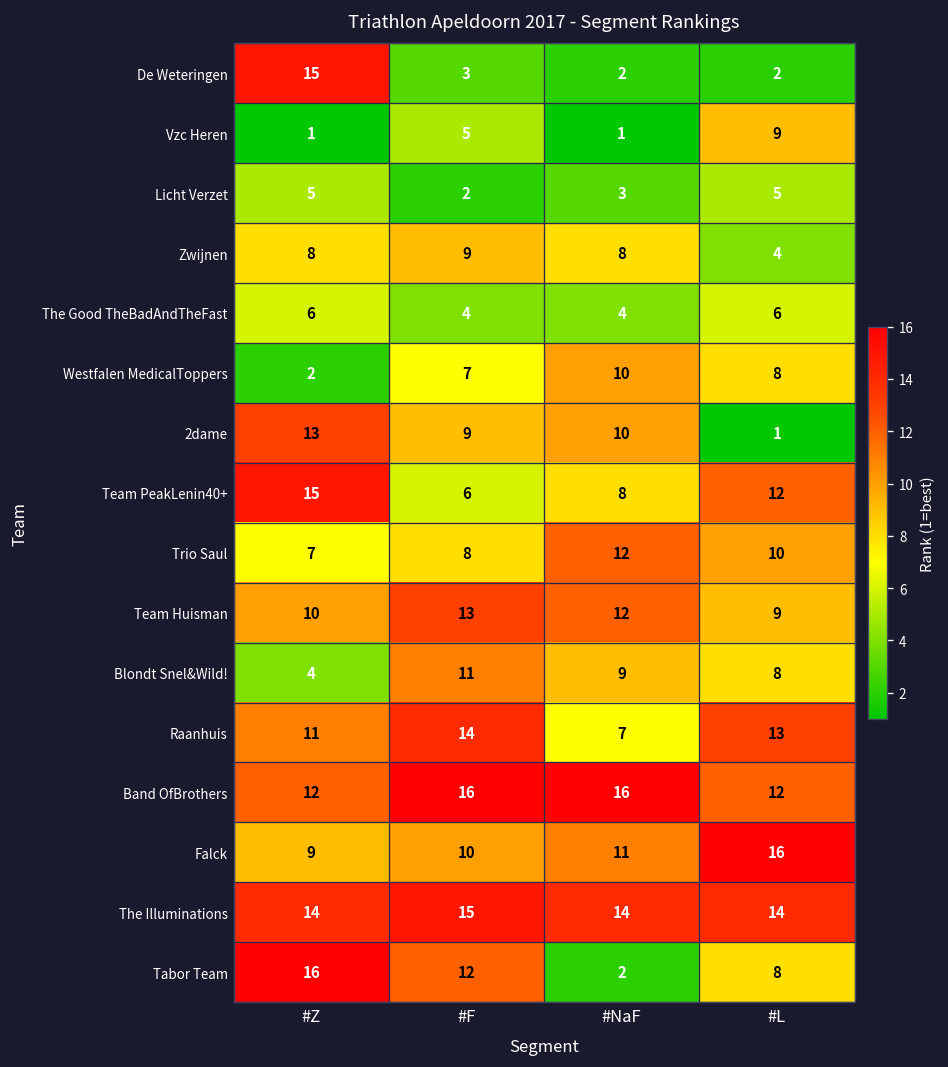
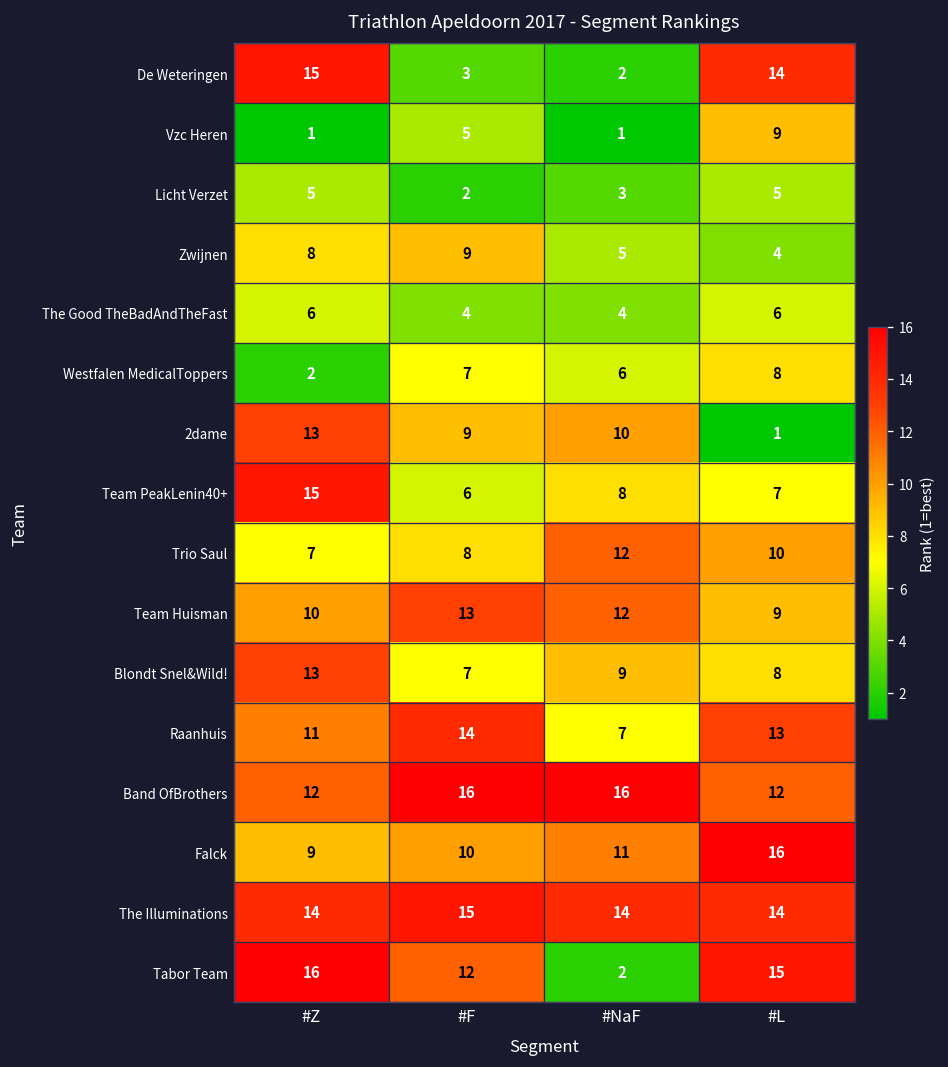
De Weteringen, #L: 2 -> 14
Zwijnen, #NaF: 8 -> 5
Westfalen MedicalToppers, #NaF: 10 -> 6
Team PeakLenin40+, #L: 12 -> 7
Blondt Snel&Wild!, #Z: 4 -> 13
Blondt Snel&Wild!, #F: 11 -> 7
Tabor Team, #L: 8 -> 15
